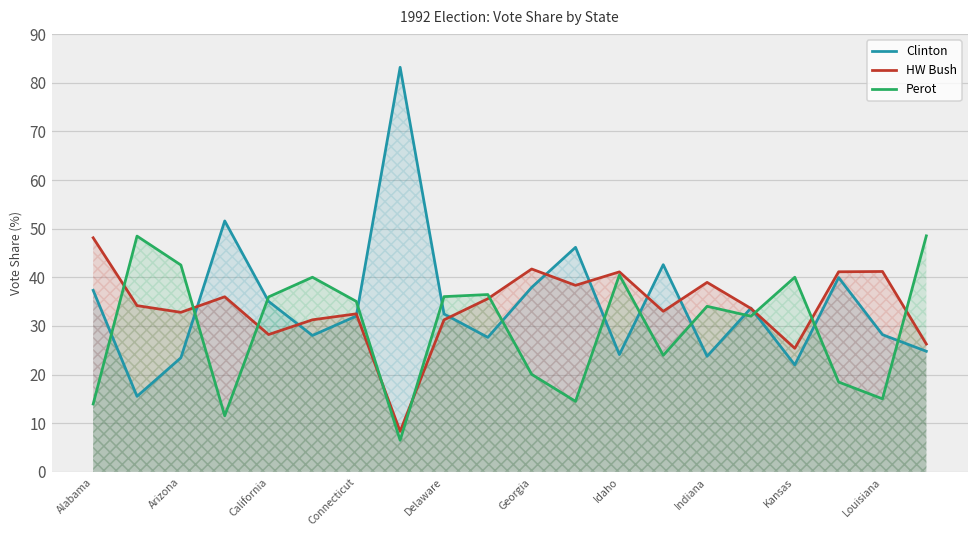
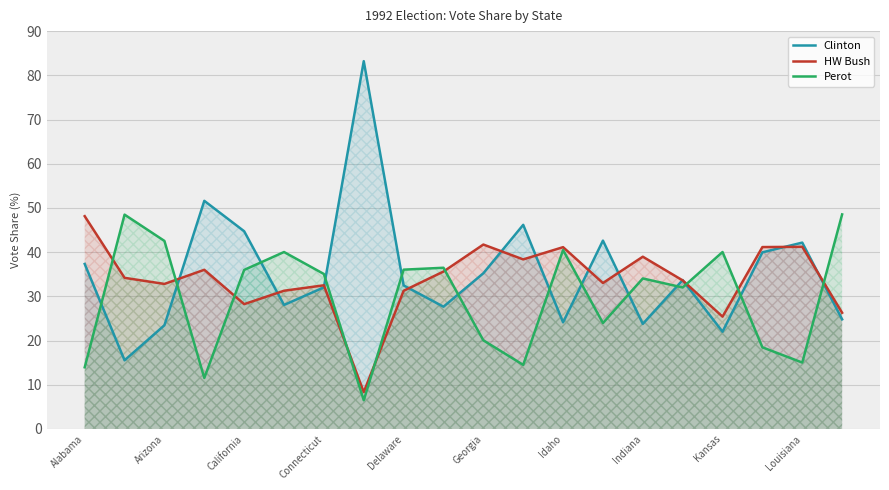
Clinton, California: 35 -> 45
Clinton, Georgia: 38 -> 35
Clinton, Louisiana: 28 -> 42
